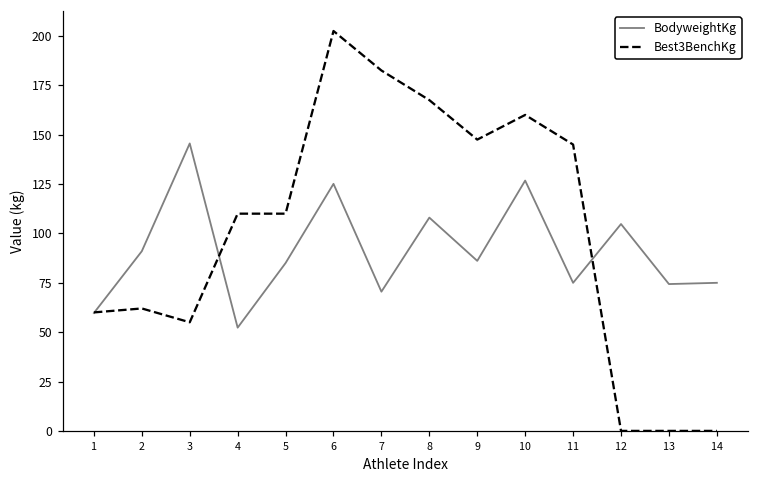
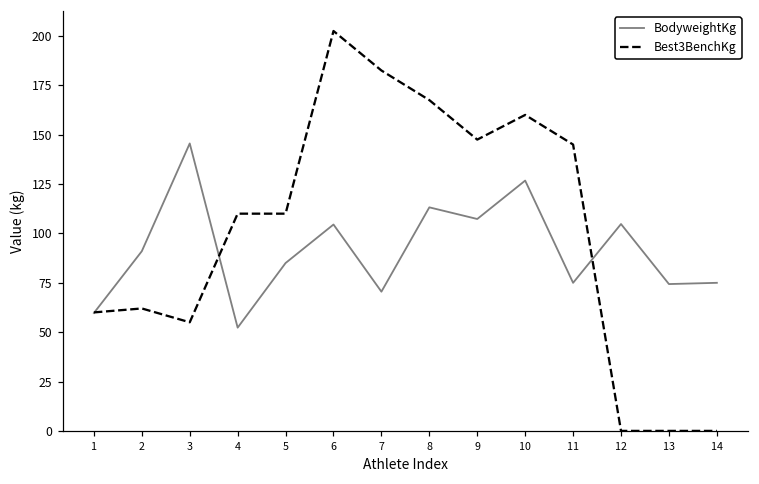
BodyweightKg, 6: 125 -> 105
BodyweightKg, 8: 108 -> 113
BodyweightKg, 9: 86 -> 107
